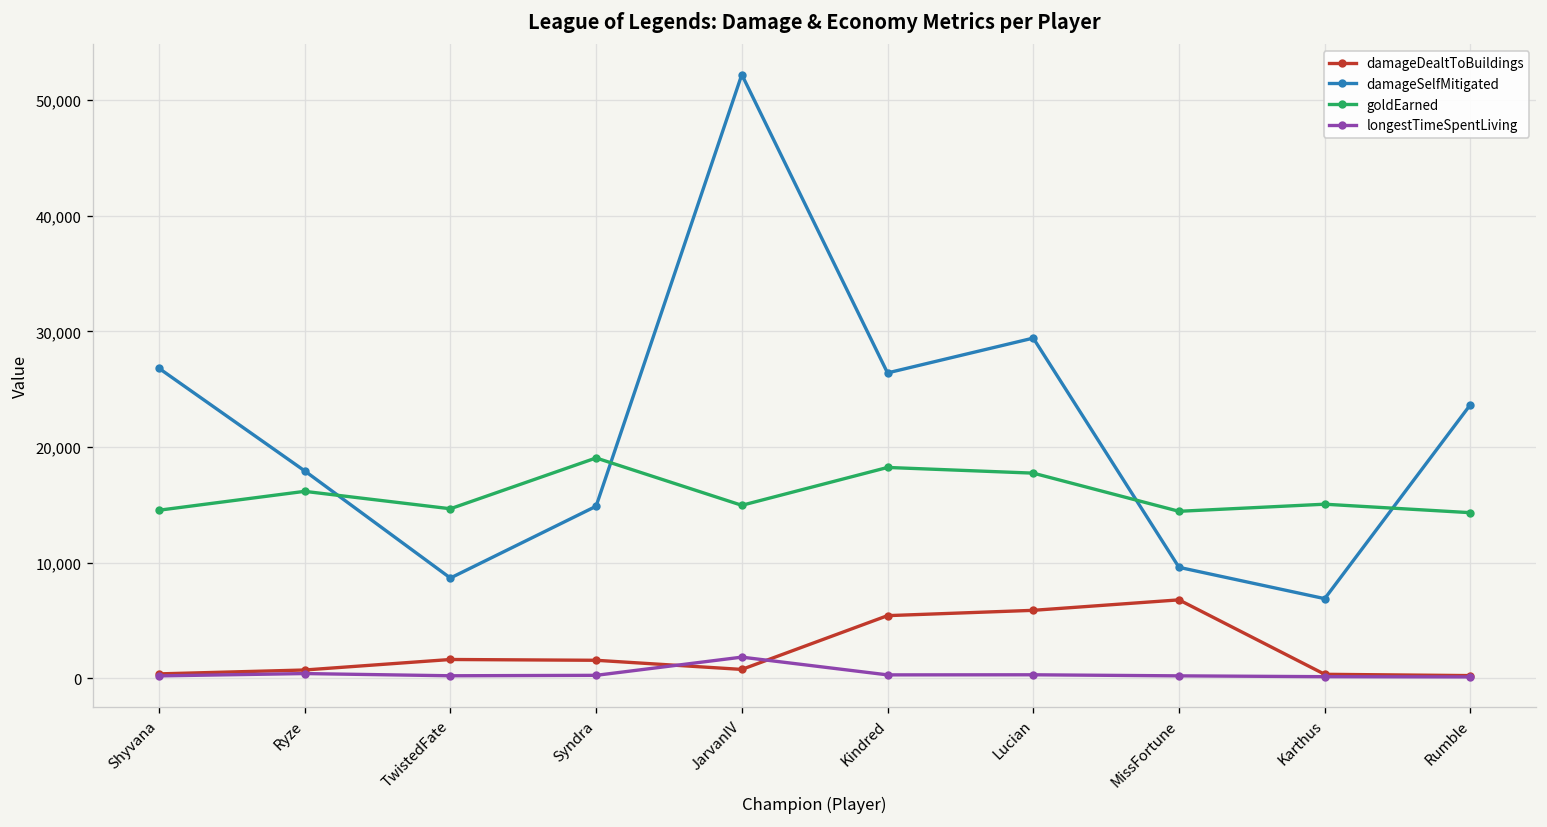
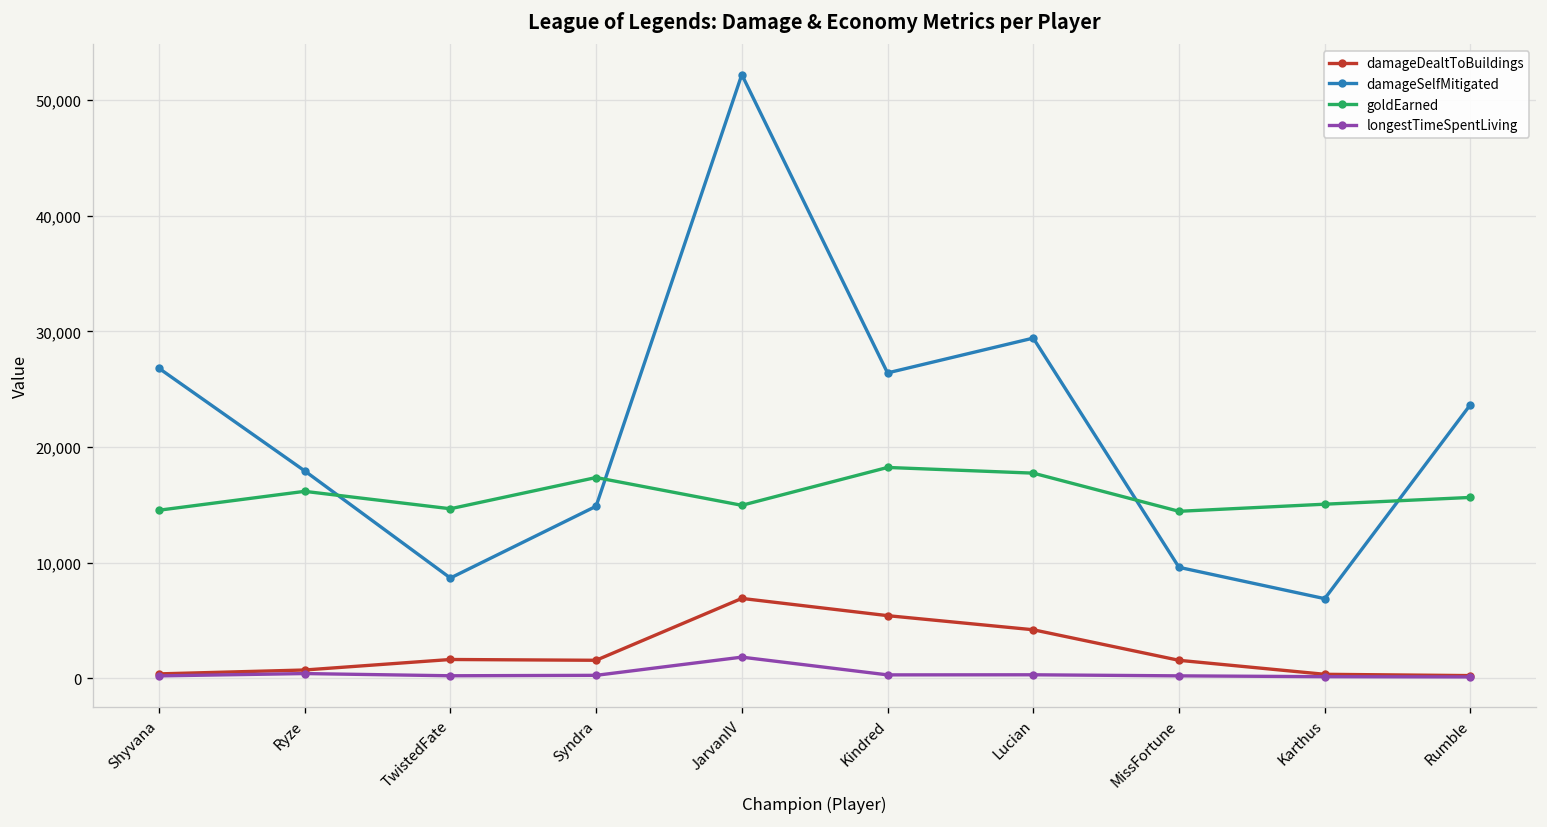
goldEarned, Syndra: 19,000 -> 17,000
damageDealtToBuildings, JarvanIV: 1,000 -> 7,000
damageDealtToBuildings, Lucian: 6,000 -> 4,000
damageDealtToBuildings, MissFortune: 7,000 -> 2,000
goldEarned, Rumble: 14,000 -> 16,000
